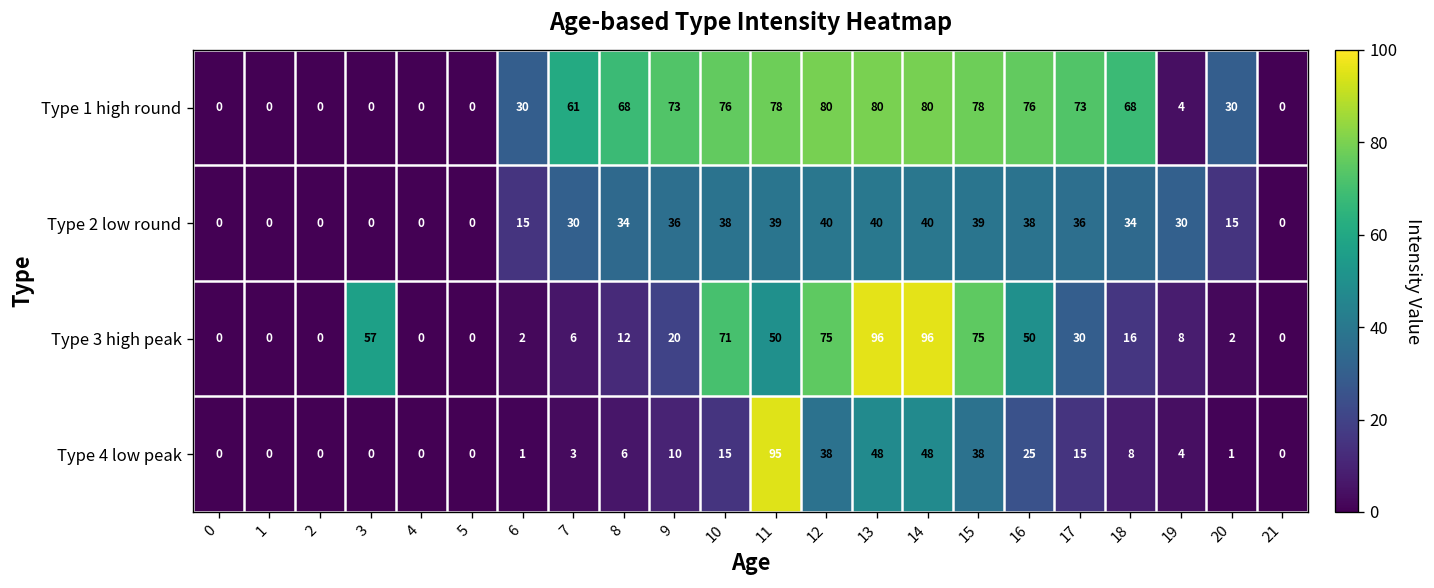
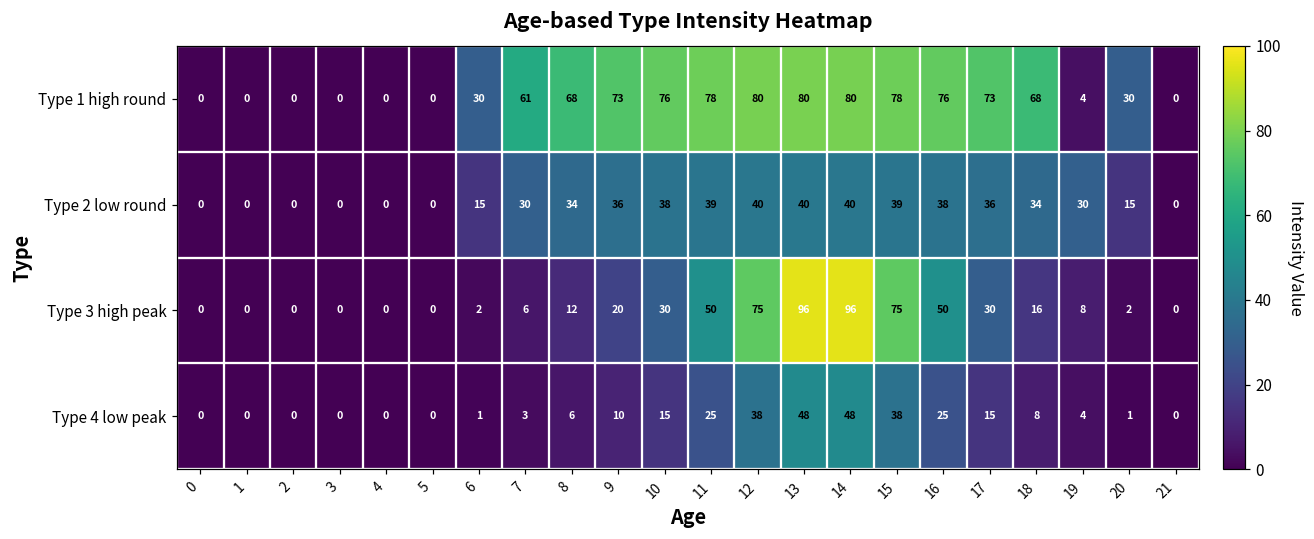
Type 3 high peak, 3: 57 -> 0
Type 3 high peak, 10: 71 -> 30
Type 4 low peak, 11: 95 -> 25
